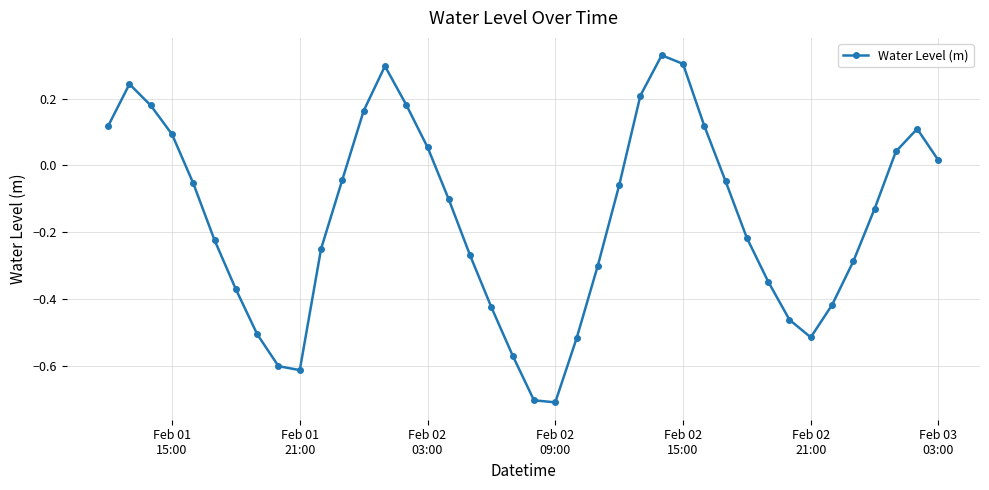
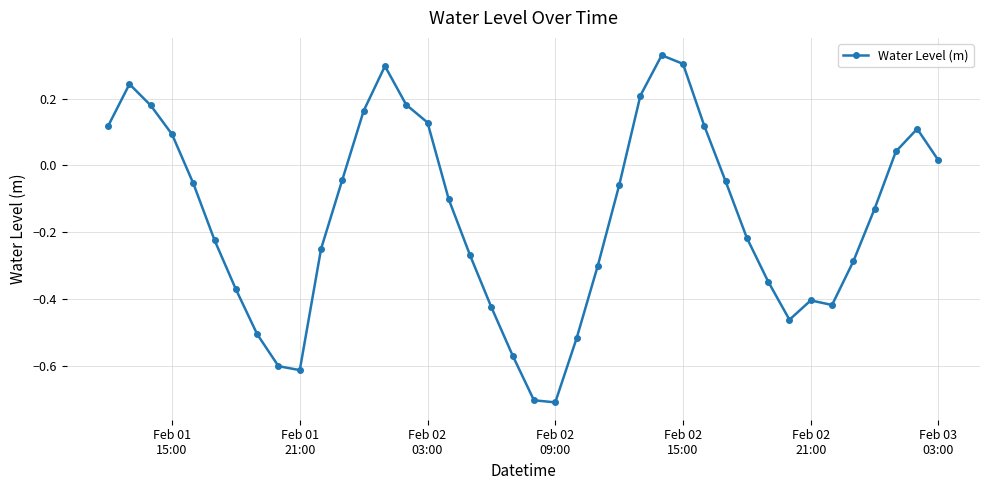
Feb 02 03:00: 0.05 -> 0.13
Feb 02 21:00: -0.51 -> -0.40
